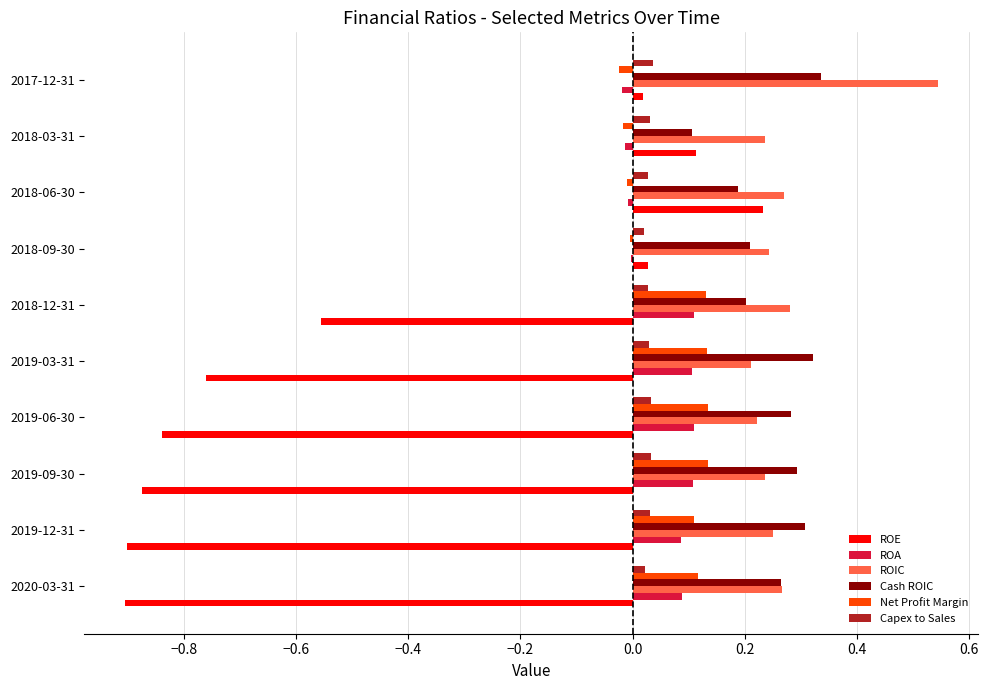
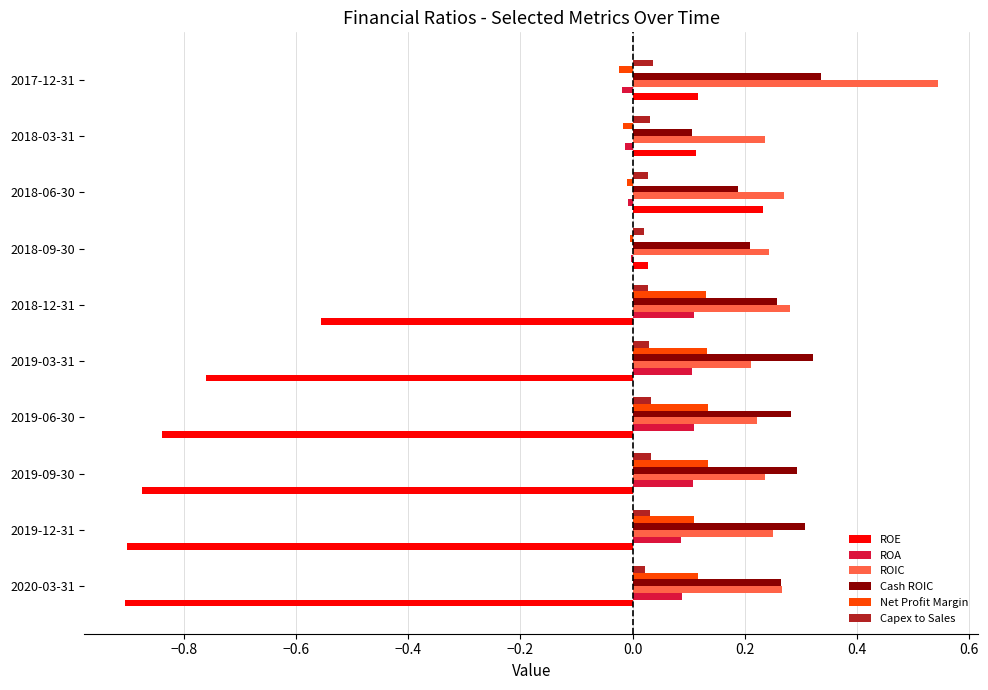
ROE, 2017-12-31: 0.02 -> 0.12
Cash ROIC, 2018-12-31: 0.20 -> 0.26
